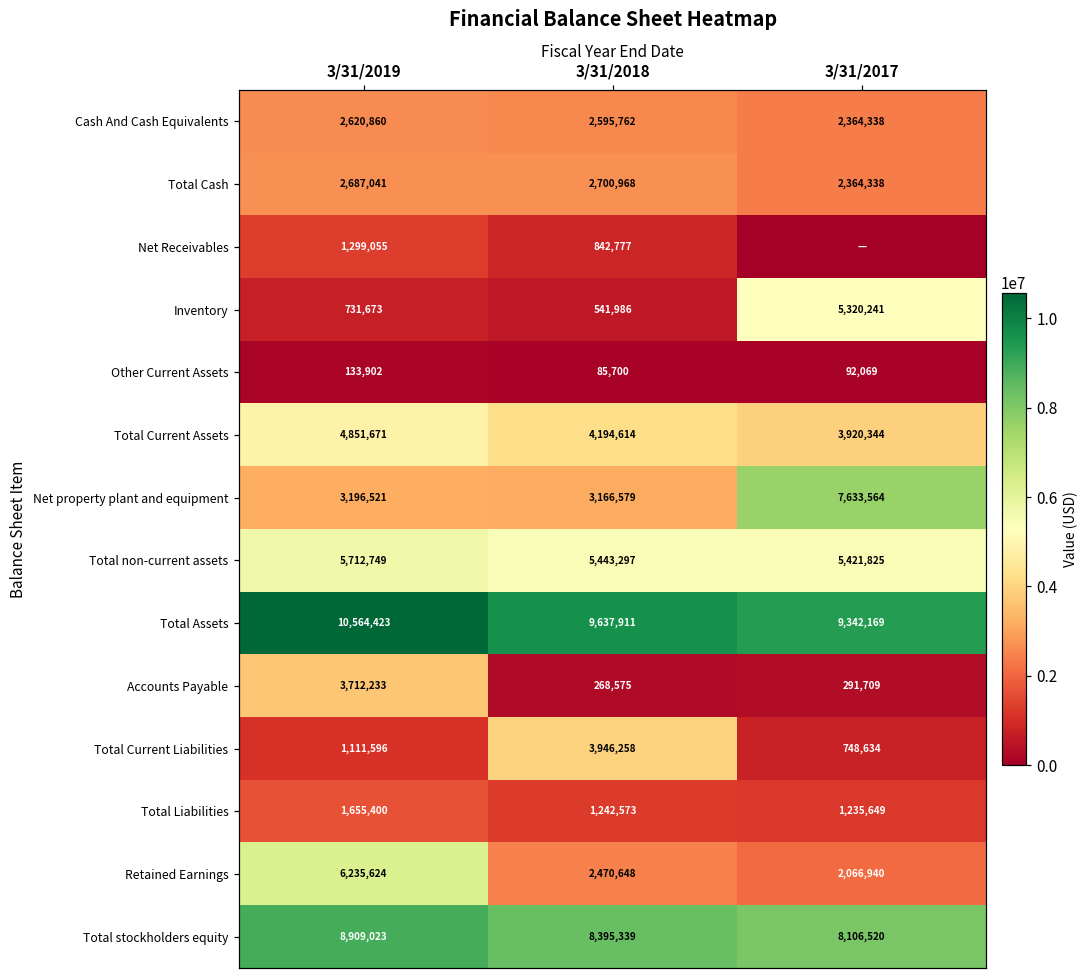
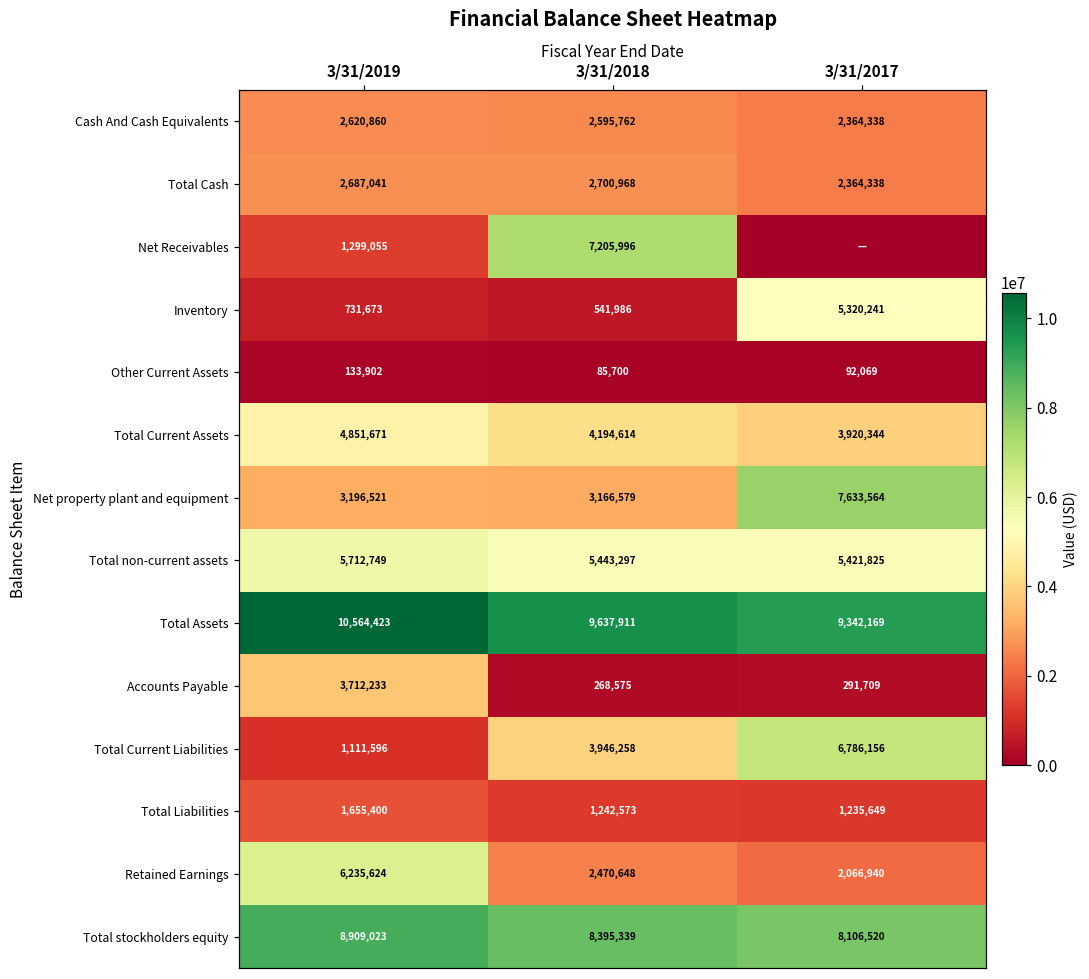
Net Receivables, 3/31/2018: 842,777 -> 7,205,996
Total Current Liabilities, 3/31/2017: 748,634 -> 6,786,156
